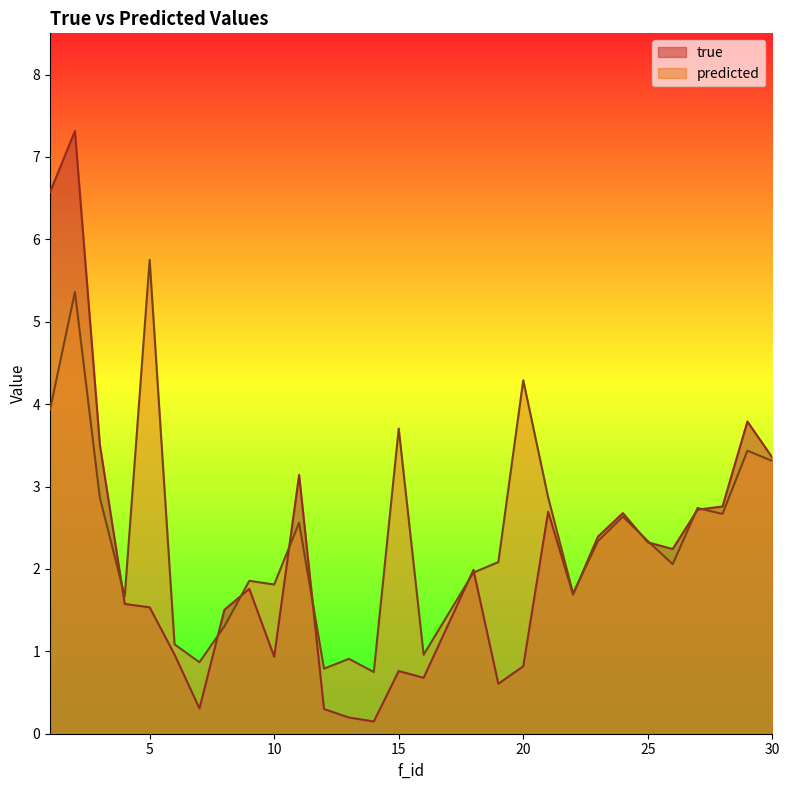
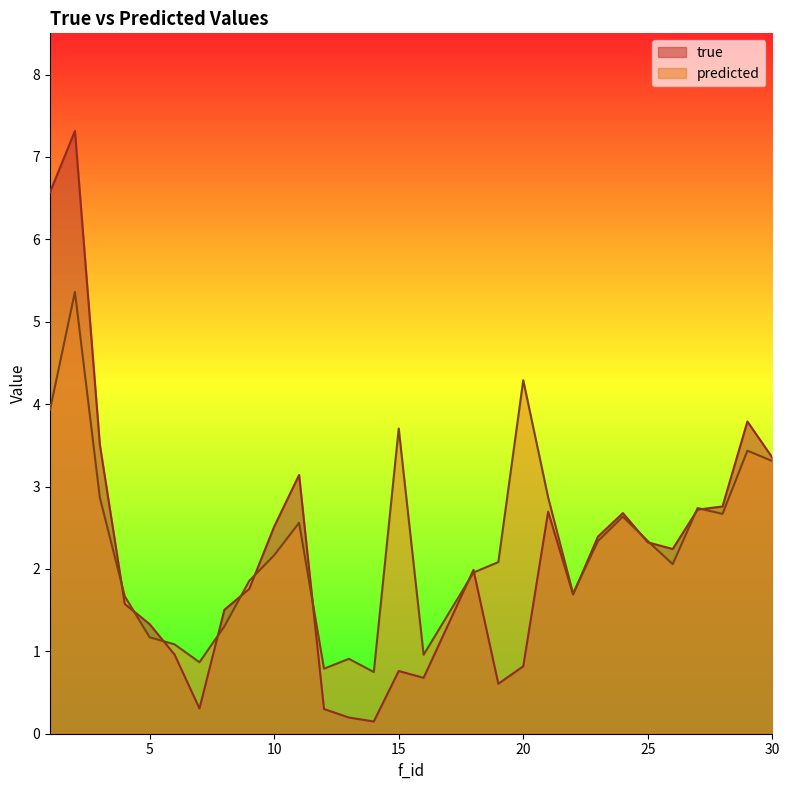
true, 5: 1.5 -> 1.3
predicted, 5: 5.8 -> 1.2
true, 10: 0.9 -> 2.5
predicted, 10: 1.8 -> 2.2
